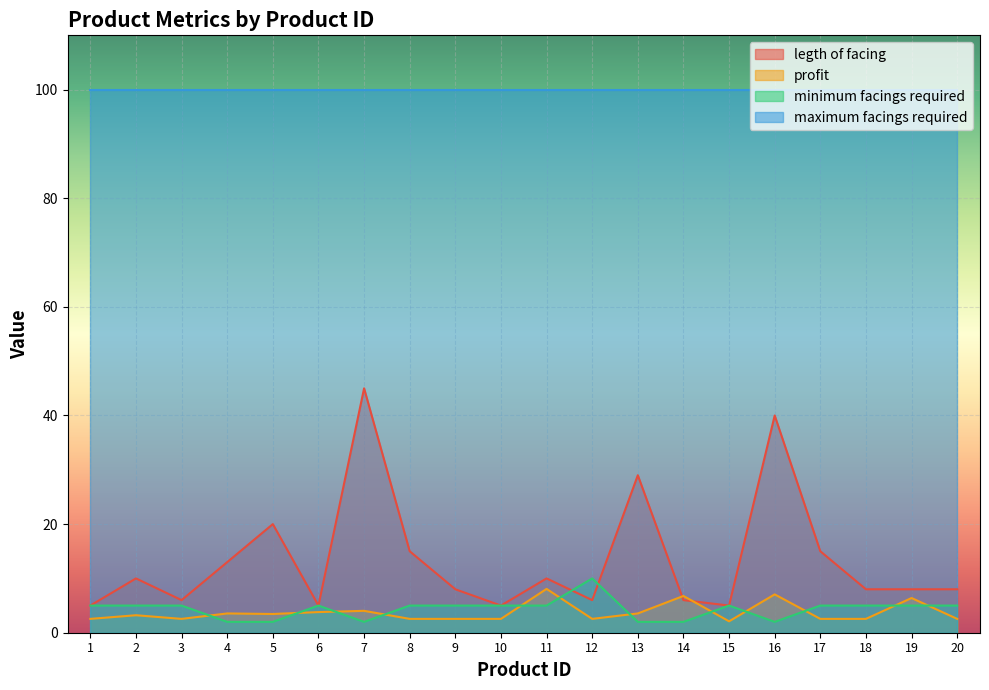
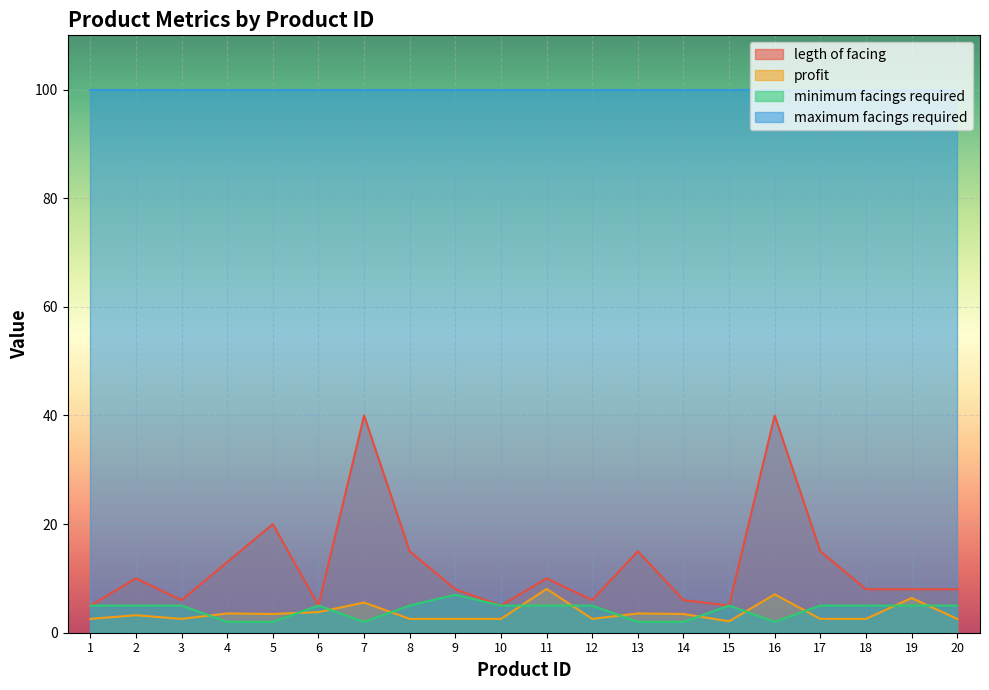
legth of facing, 7: 45 -> 40
profit, 7: 4 -> 6
minimum facings required, 9: 5 -> 7
minimum facings required, 12: 10 -> 5
legth of facing, 13: 29 -> 15
profit, 14: 7 -> 3
